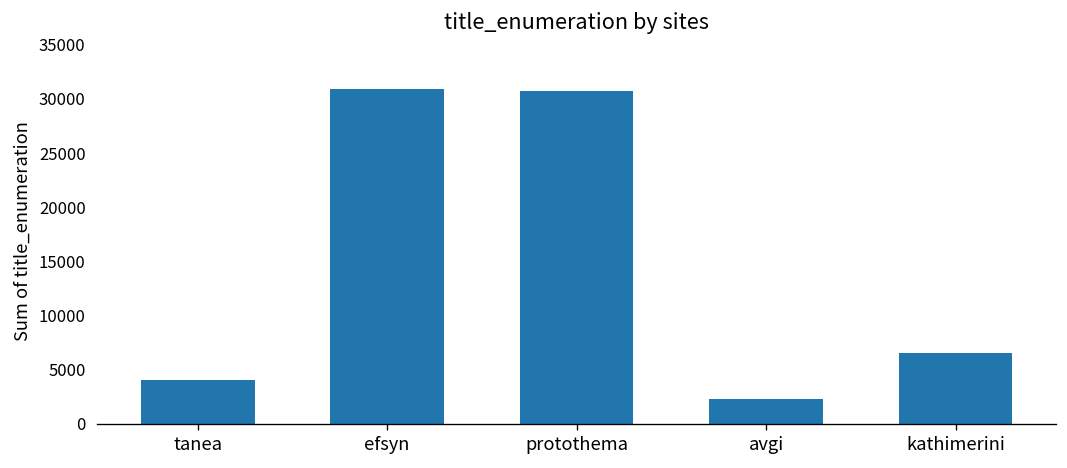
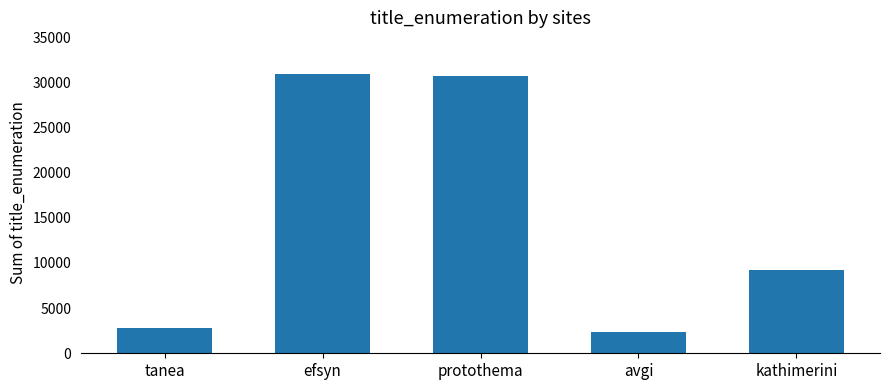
tanea: 4000 -> 3000
kathimerini: 7000 -> 9000
